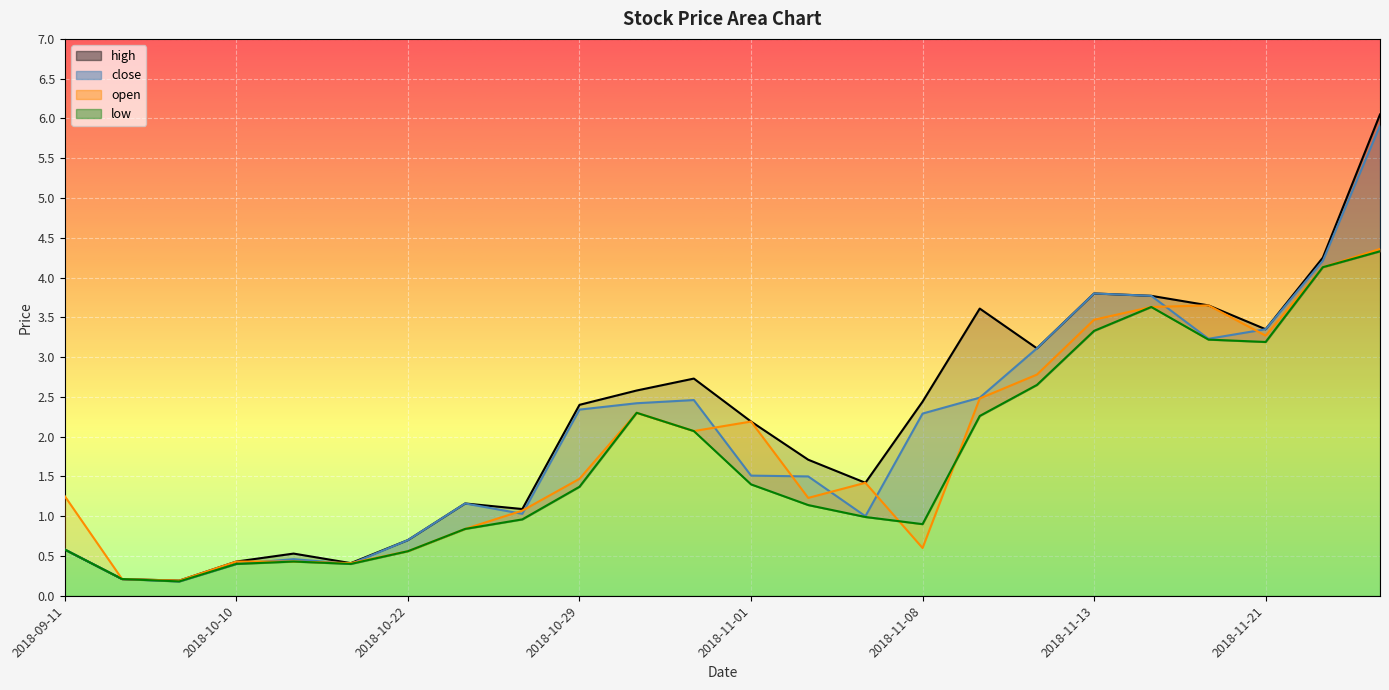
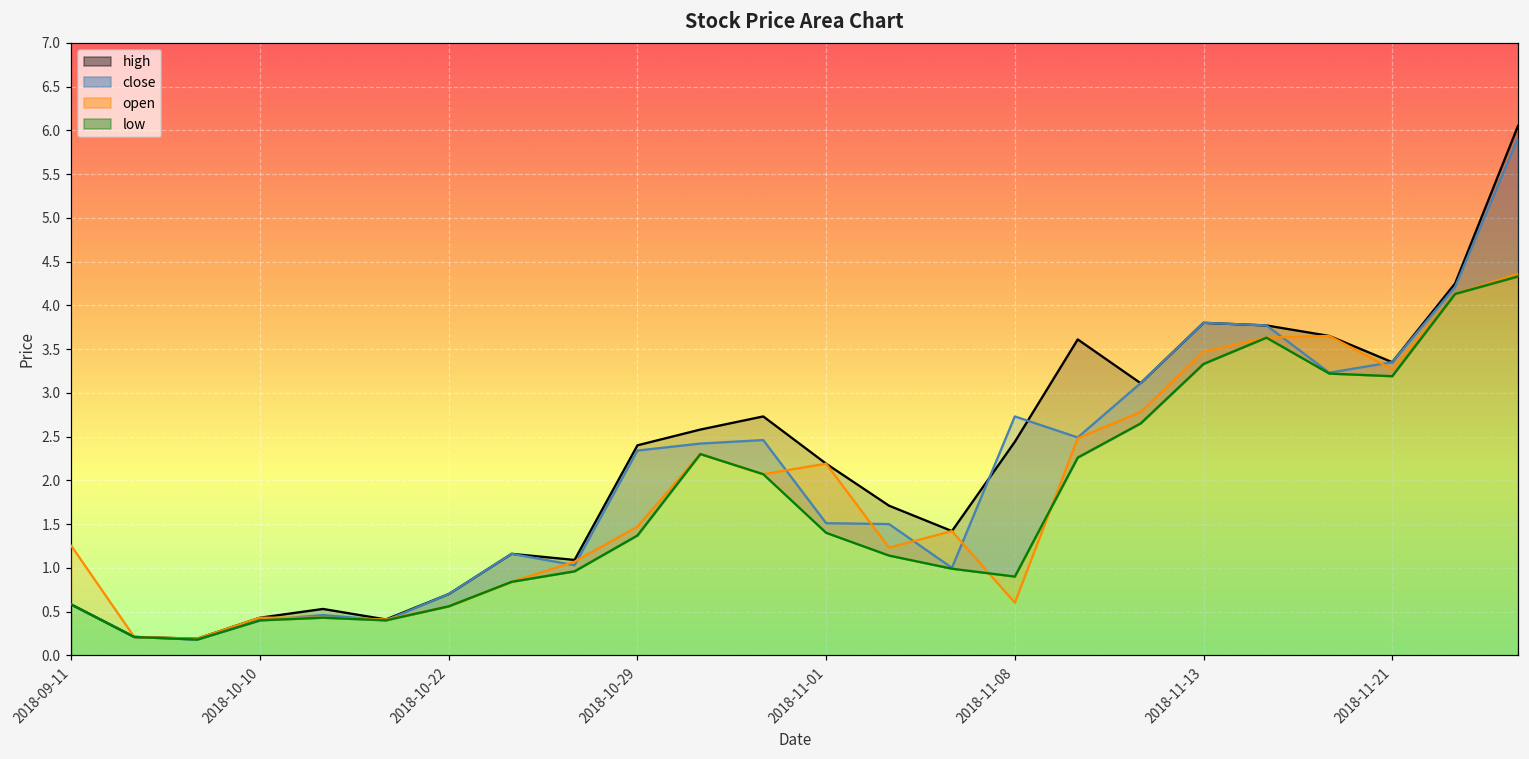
close, 2018-11-08: 2.3 -> 2.7
